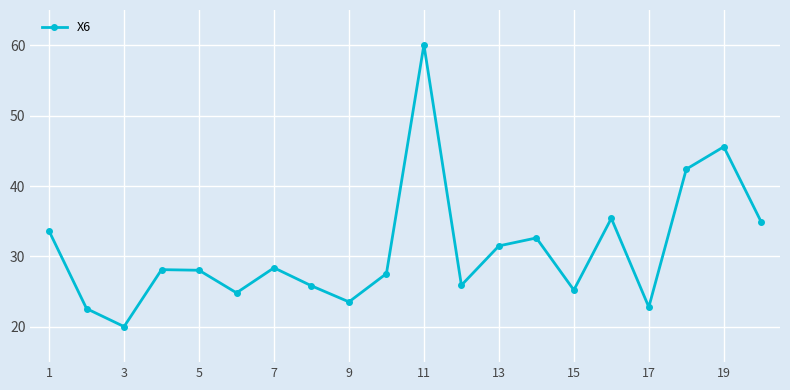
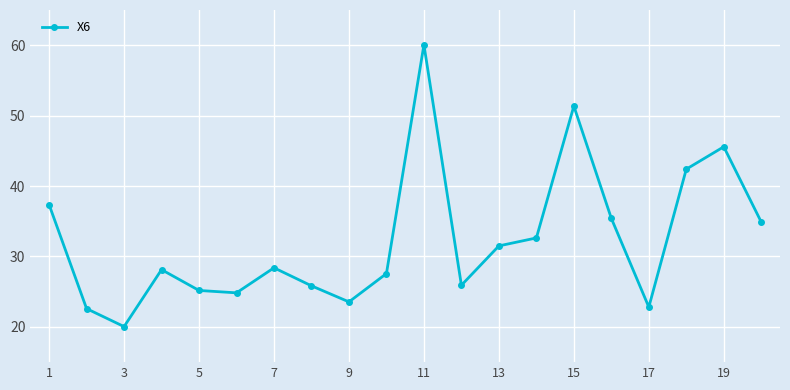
1: 34 -> 37
5: 28 -> 25
15: 25 -> 51
